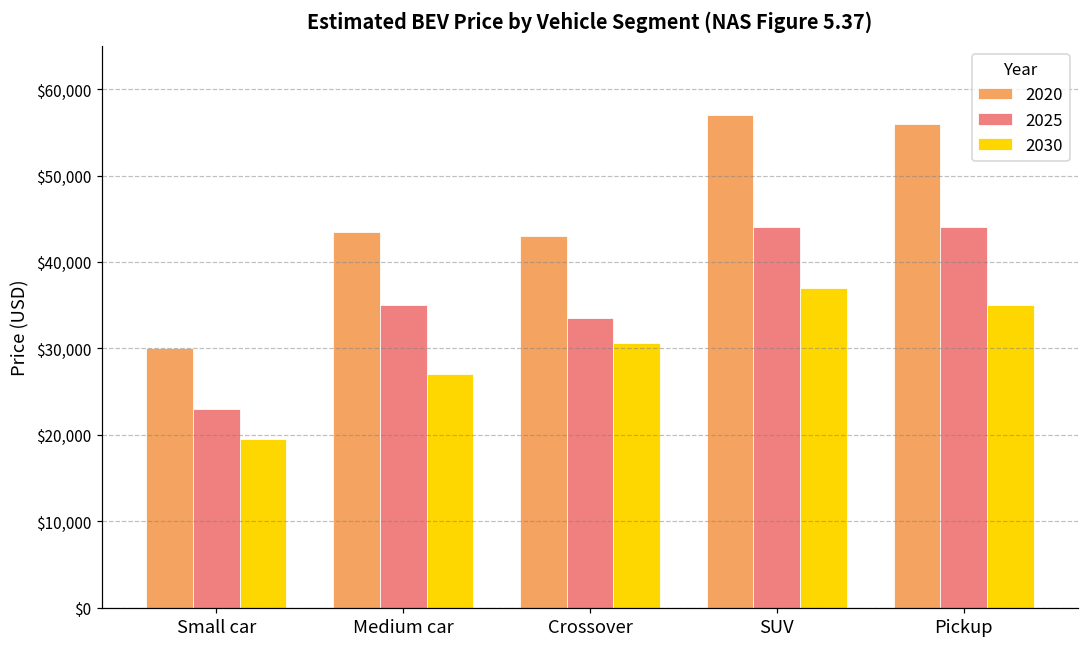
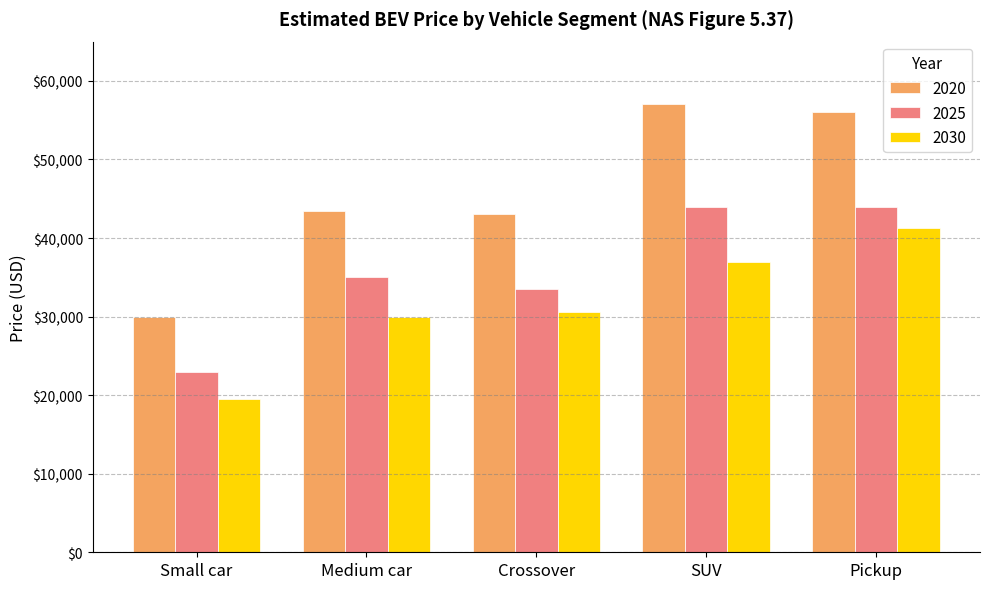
2030, Medium car: $27,000 -> $30,000
2030, Pickup: $35,000 -> $41,000
